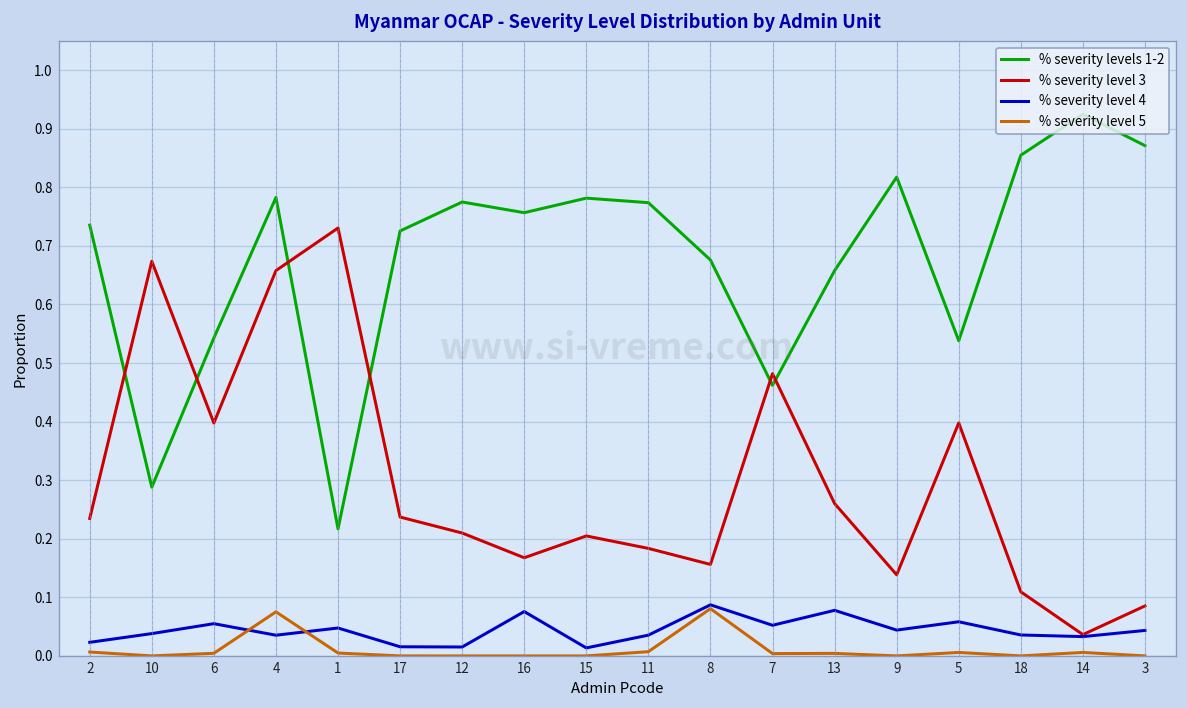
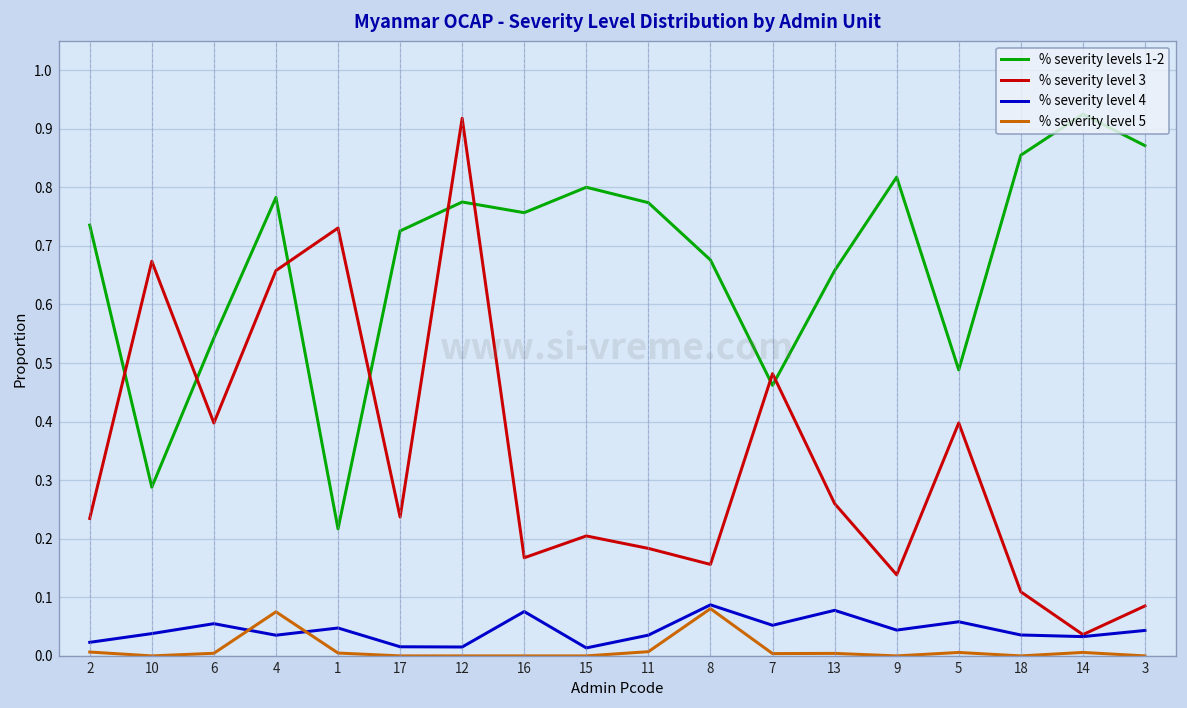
% severity level 3, 12: 0.21 -> 0.92
% severity levels 1-2, 15: 0.78 -> 0.80
% severity levels 1-2, 5: 0.54 -> 0.49
